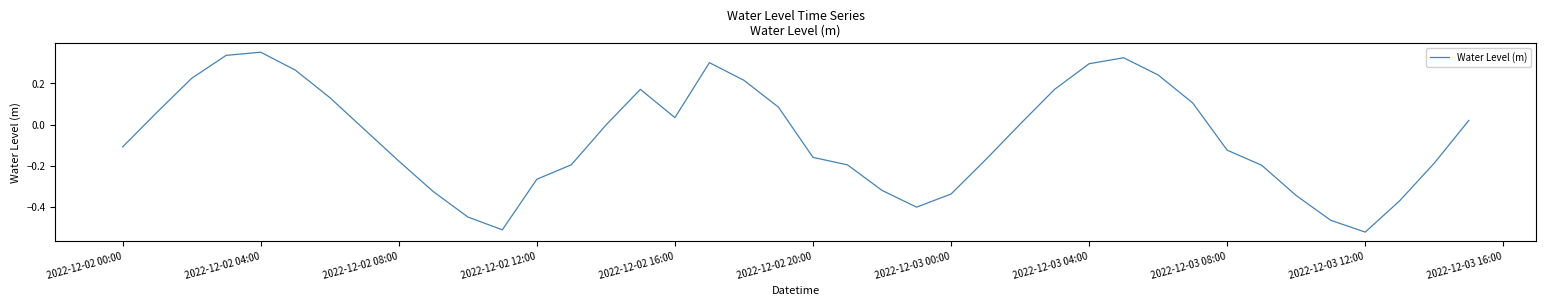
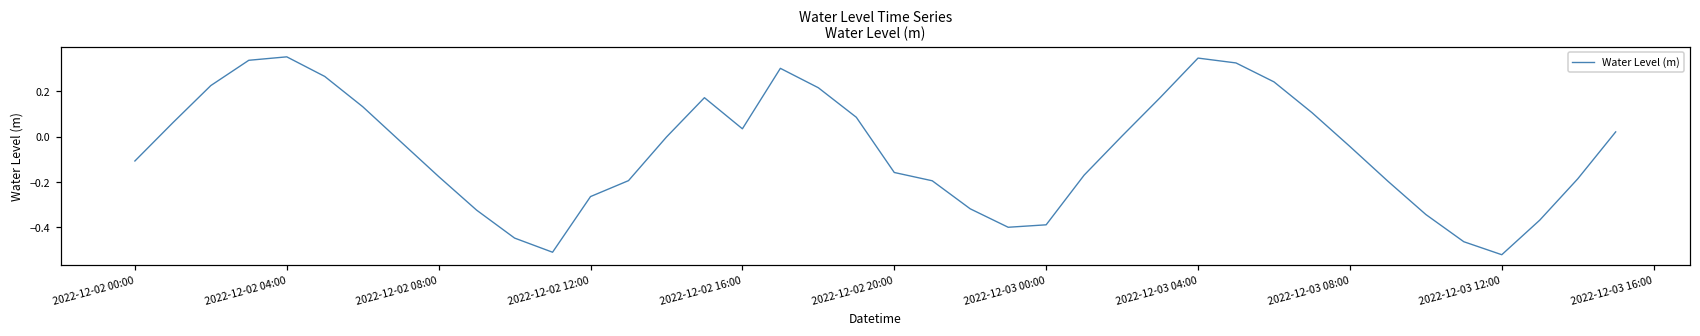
2022-12-03 00:00: -0.34 -> -0.39
2022-12-03 04:00: 0.30 -> 0.35
2022-12-03 08:00: -0.12 -> -0.04
